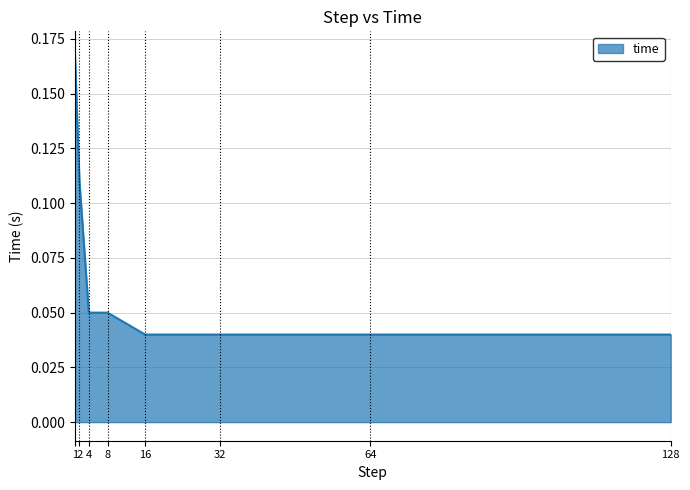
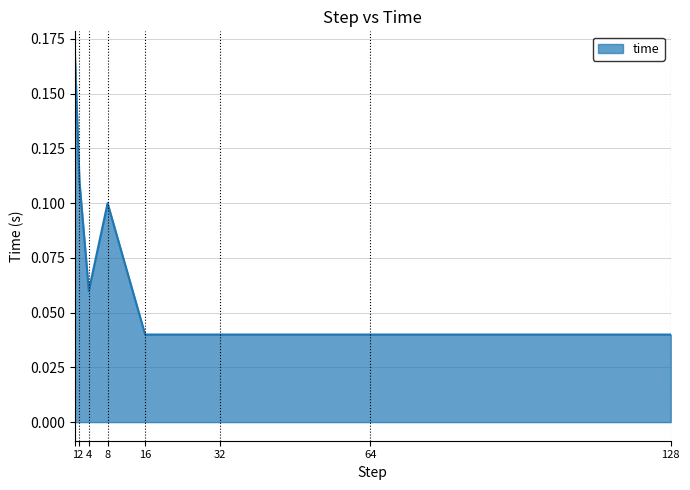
4: 0.05 -> 0.06
8: 0.05 -> 0.10
